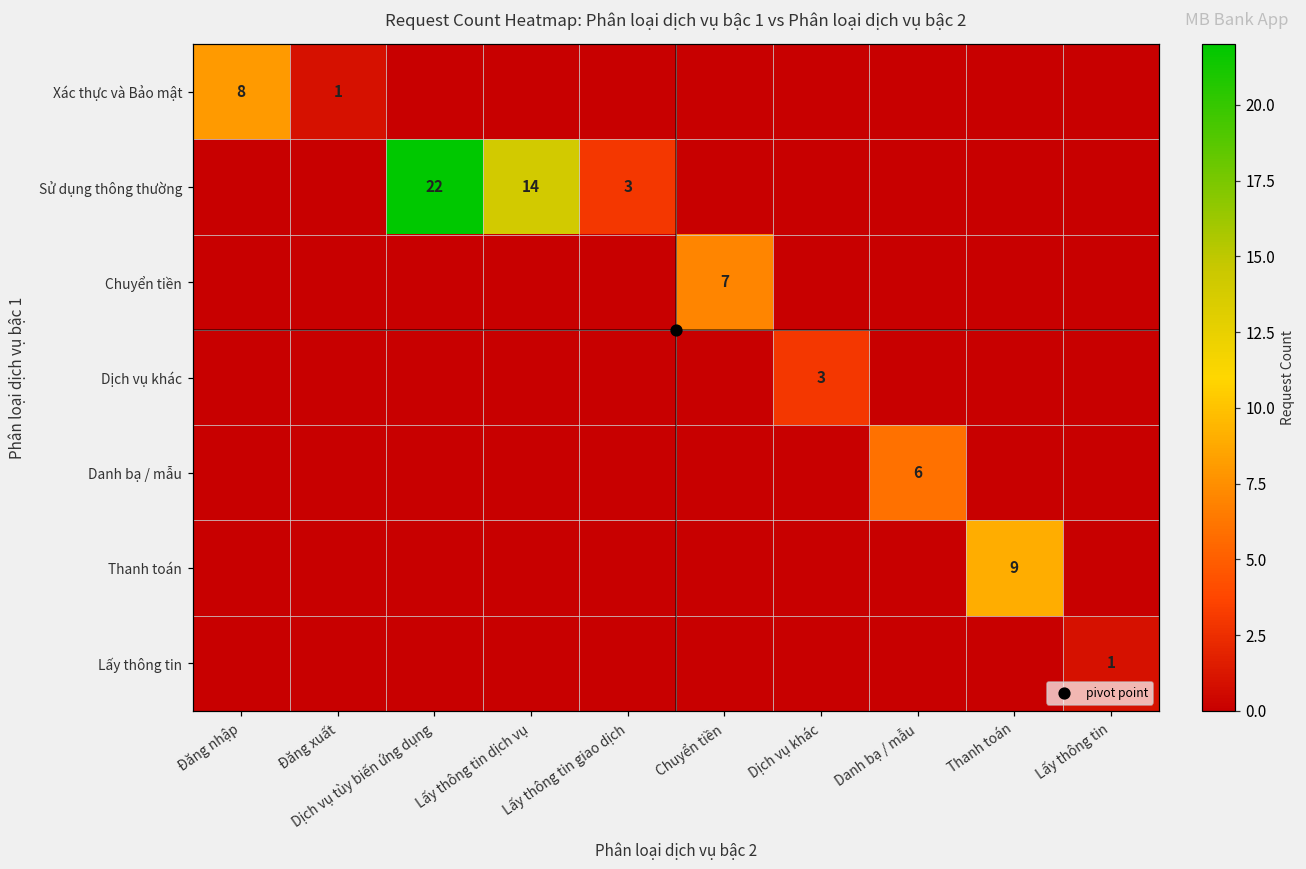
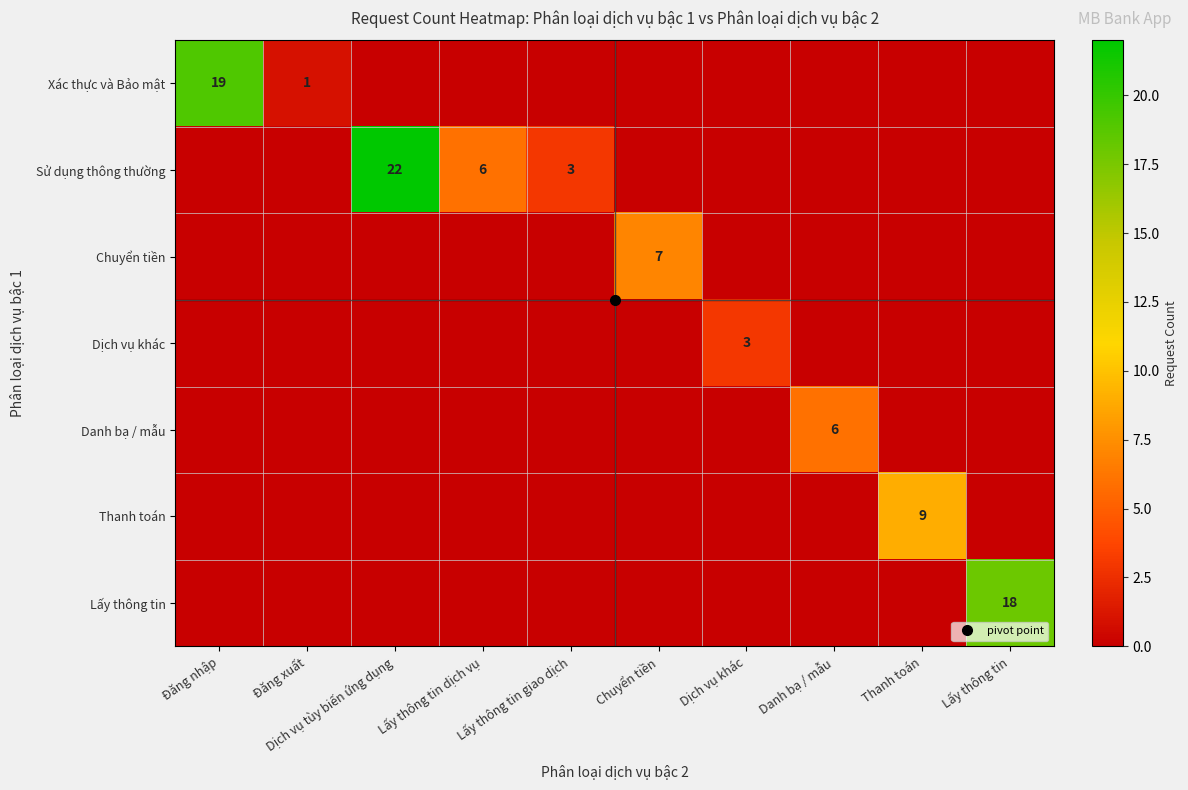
Xác thực và Bảo mật, Đăng nhập: 8 -> 19
Sử dụng thông thường, Lấy thông tin dịch vụ: 14 -> 6
Lấy thông tin, Lấy thông tin: 1 -> 18
